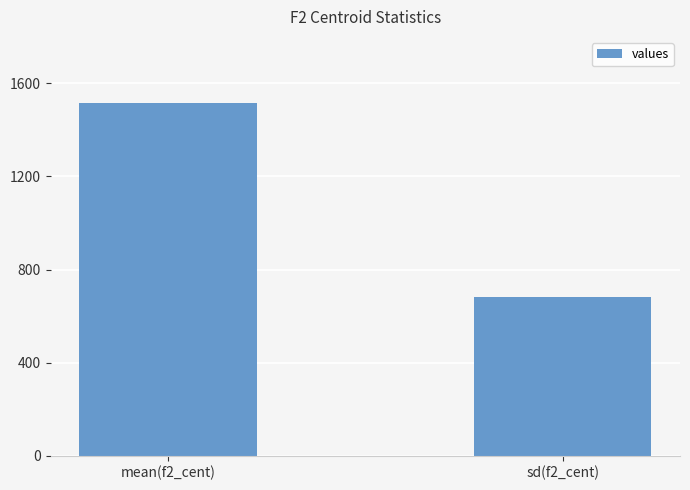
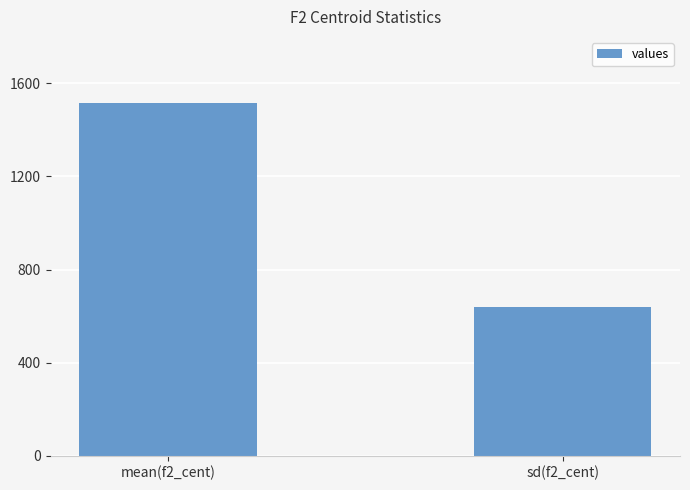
sd(f2_cent): 680 -> 640
